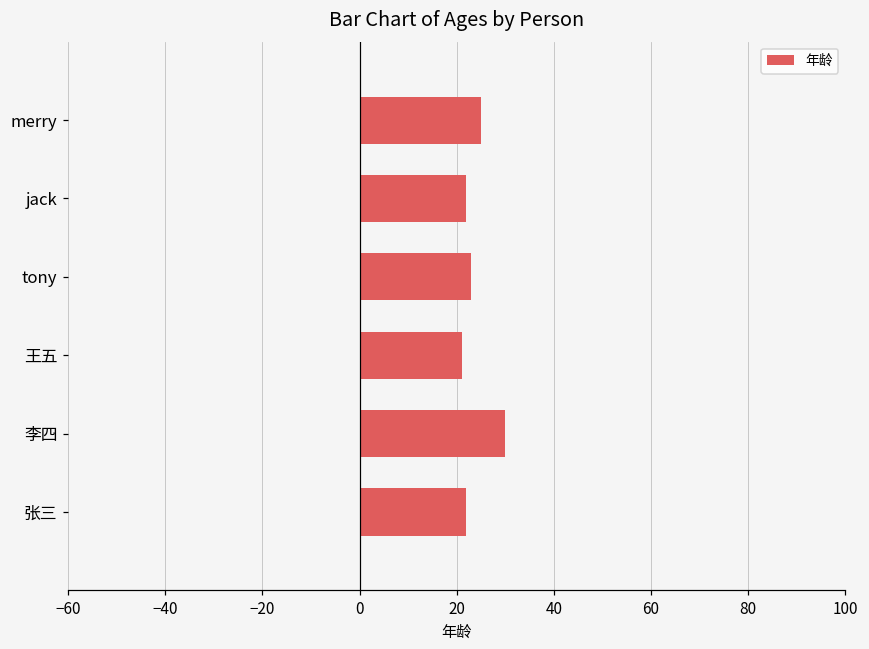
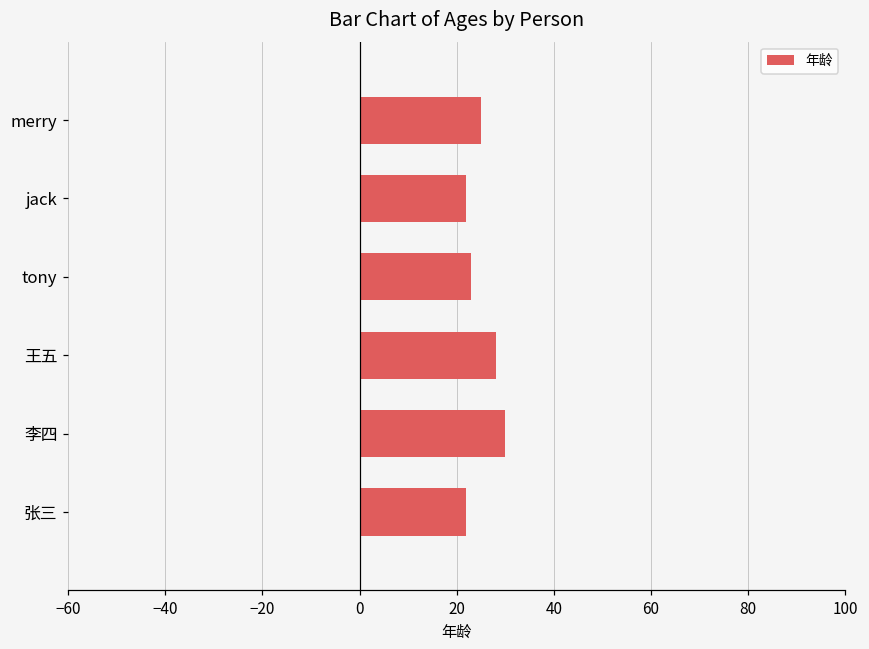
王五: 21 -> 28
